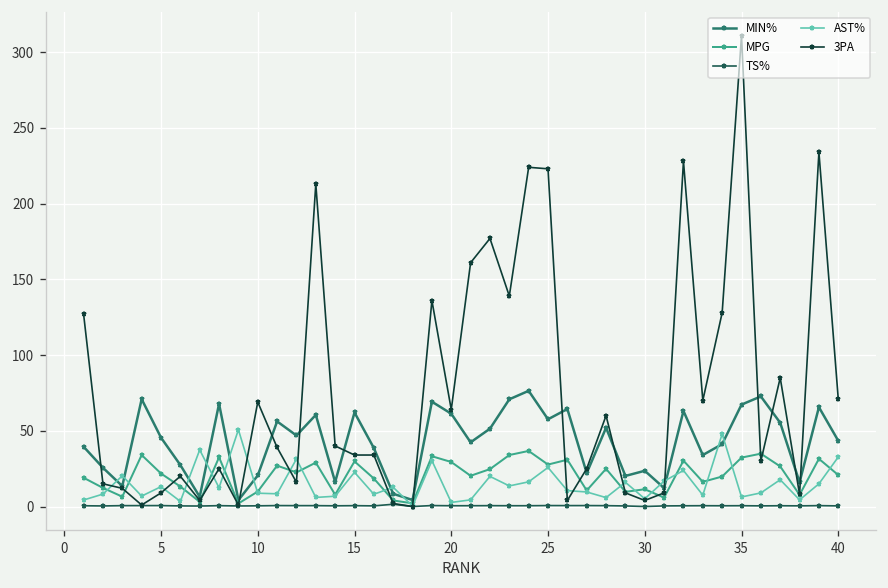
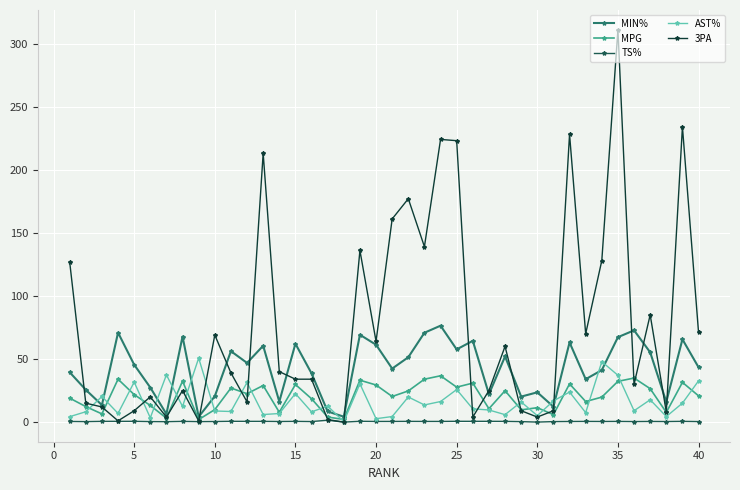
AST%, 5: 13 -> 32
AST%, 35: 6 -> 37
